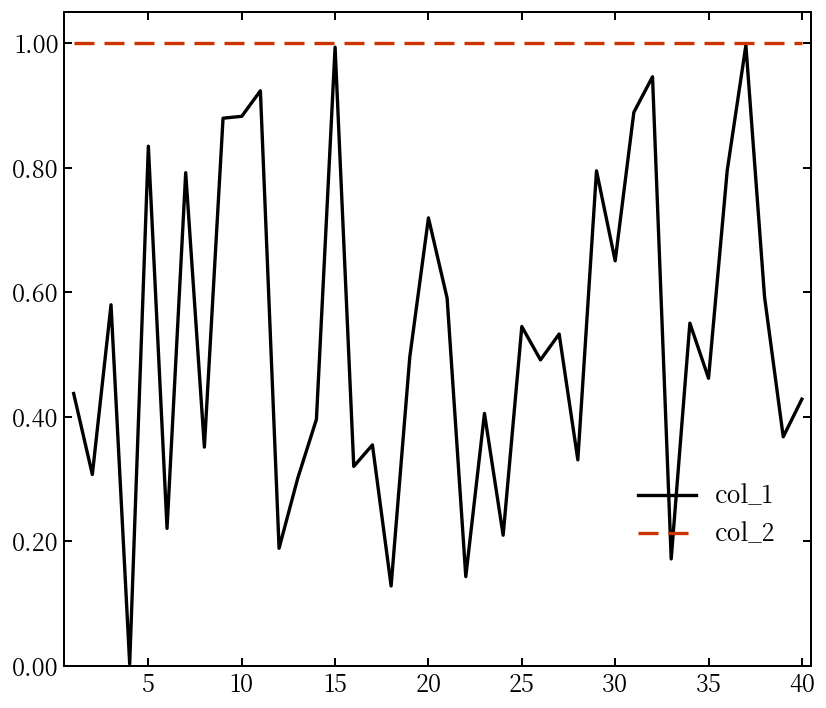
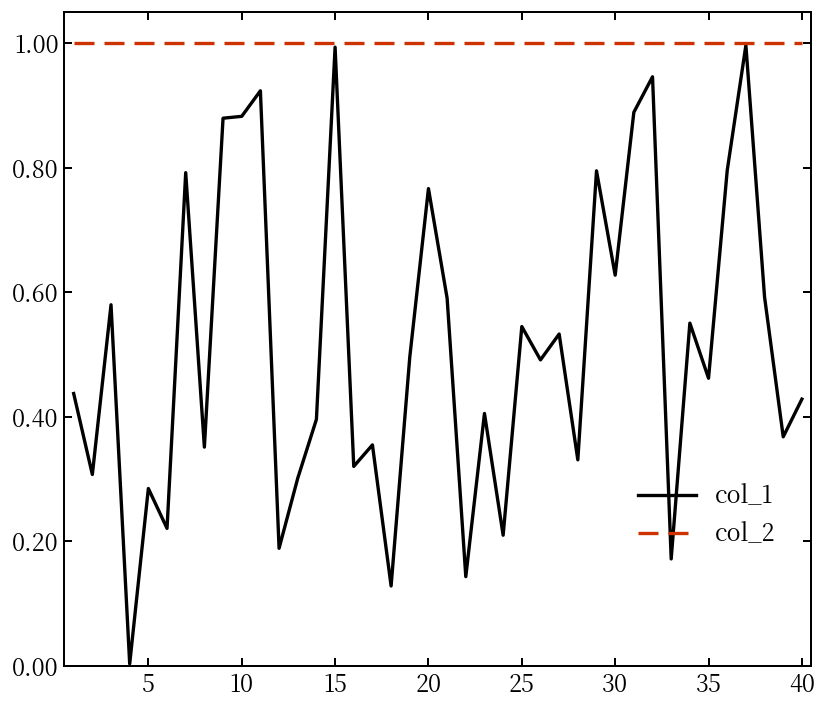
col_1, 5: 0.83 -> 0.29
col_1, 20: 0.72 -> 0.77
col_1, 30: 0.65 -> 0.63
